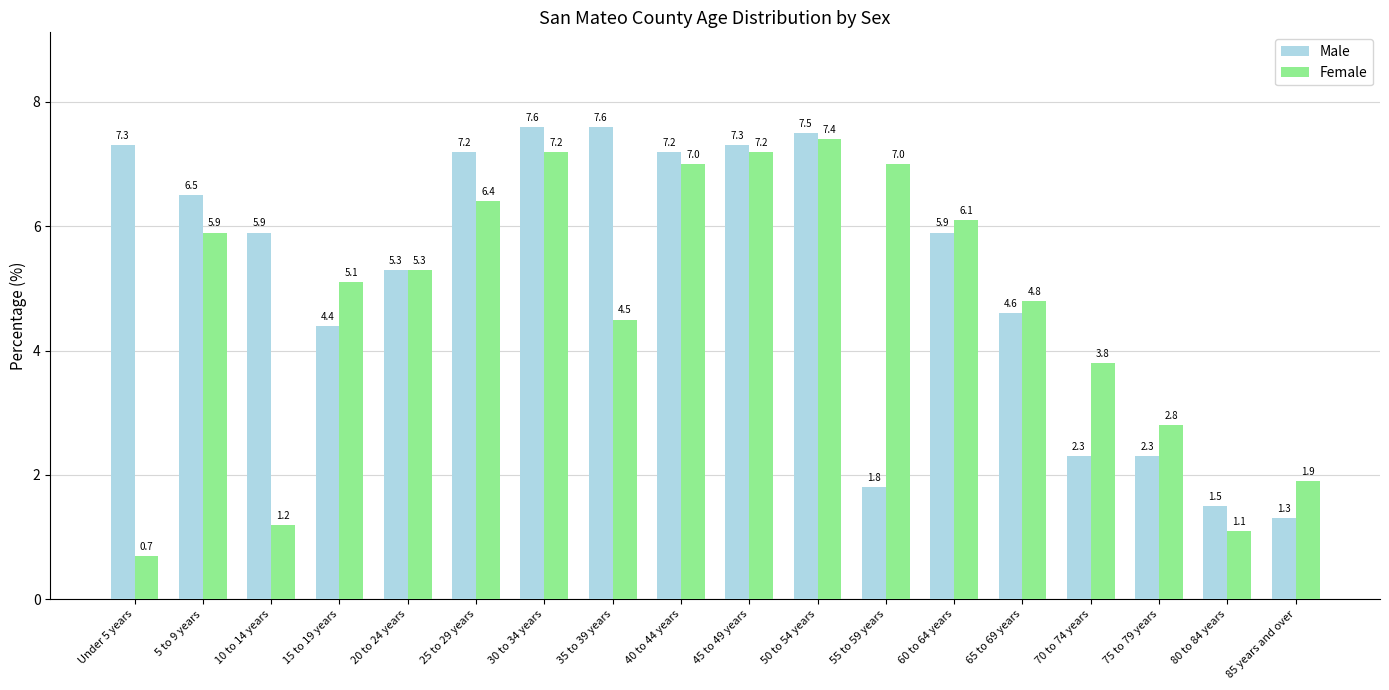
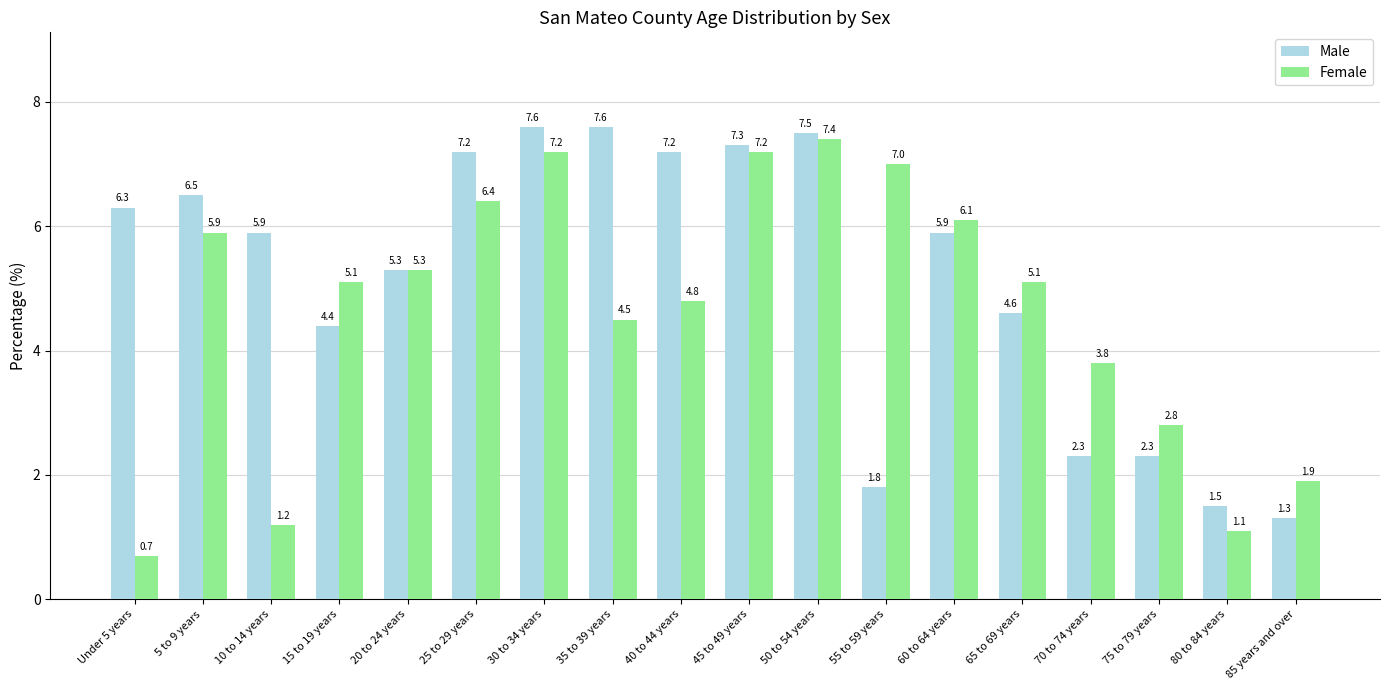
Male, Under 5 years: 7.3 -> 6.3
Female, 40 to 44 years: 7.0 -> 4.8
Female, 65 to 69 years: 4.8 -> 5.1
